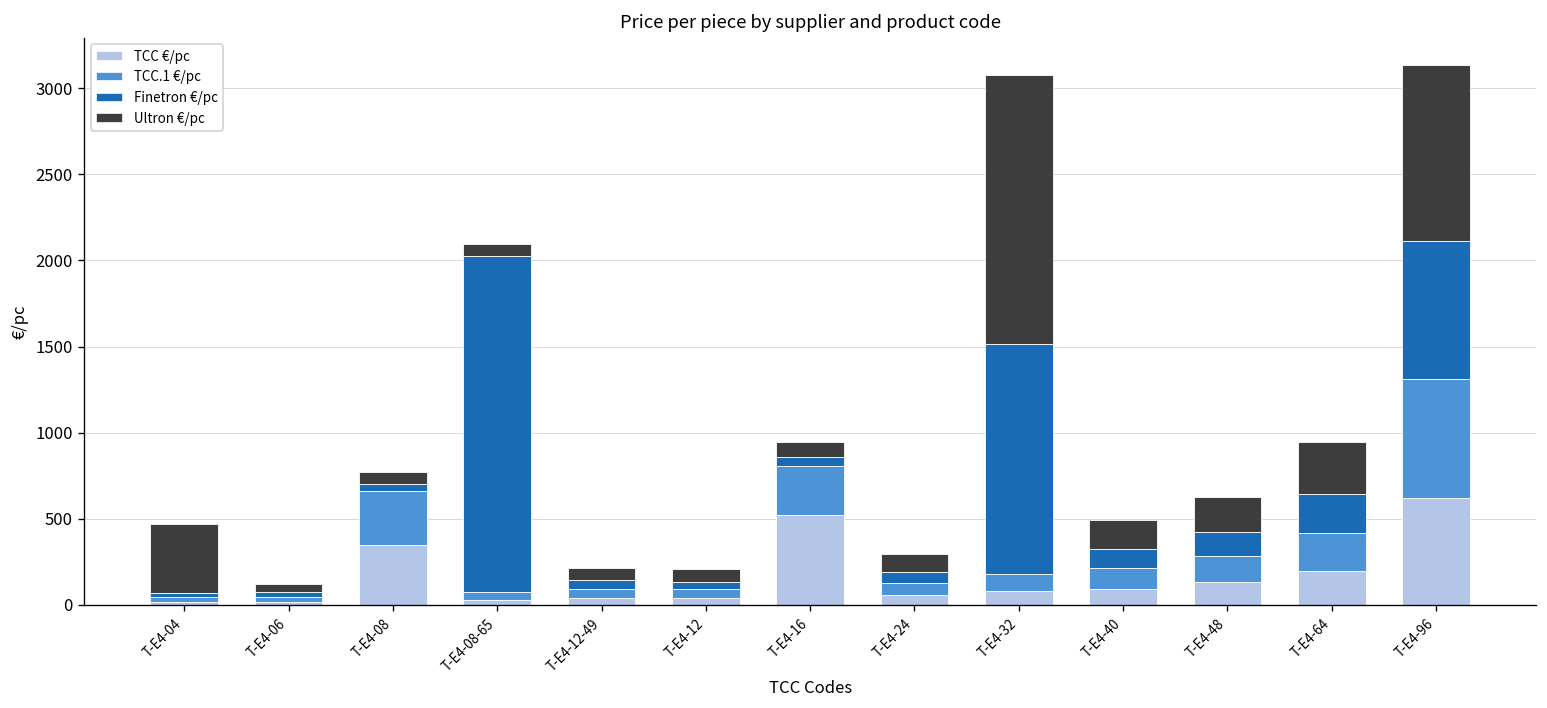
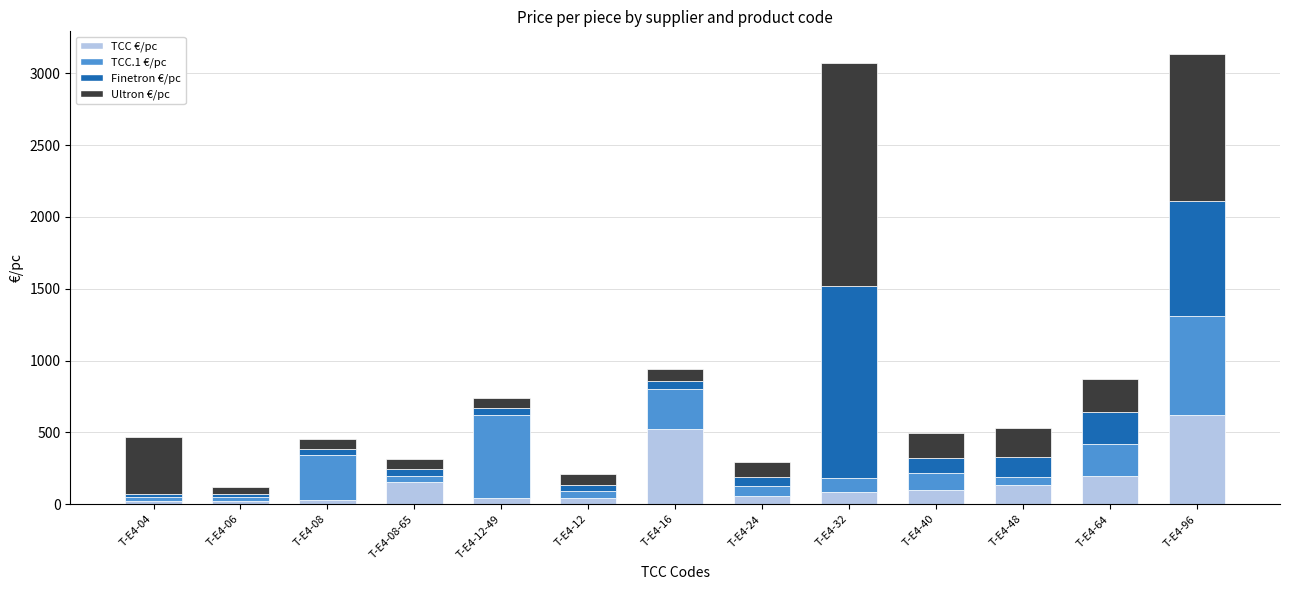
TCC €/pc, T-E4-08: 350 -> 30
TCC €/pc, T-E4-08-65: 30 -> 160
Finetron €/pc, T-E4-08-65: 1950 -> 40
TCC.1 €/pc, T-E4-12-49: 50 -> 580
TCC.1 €/pc, T-E4-48: 150 -> 50
Ultron €/pc, T-E4-64: 300 -> 230
